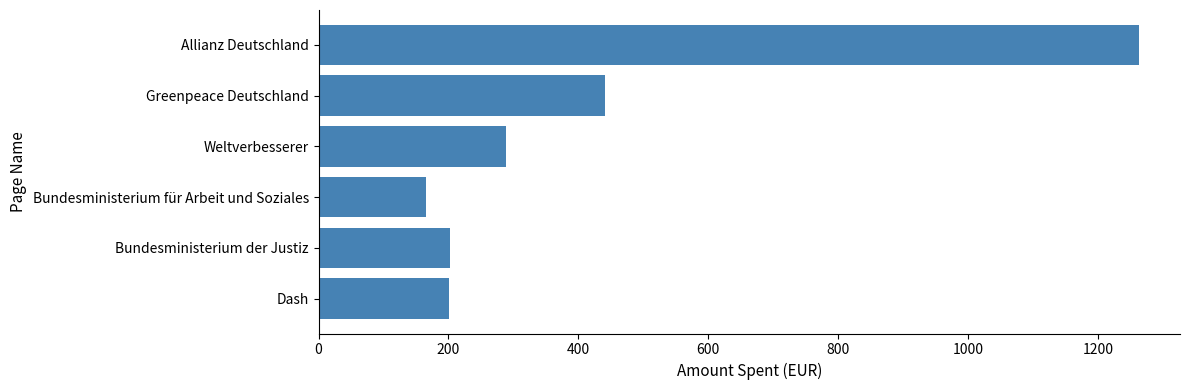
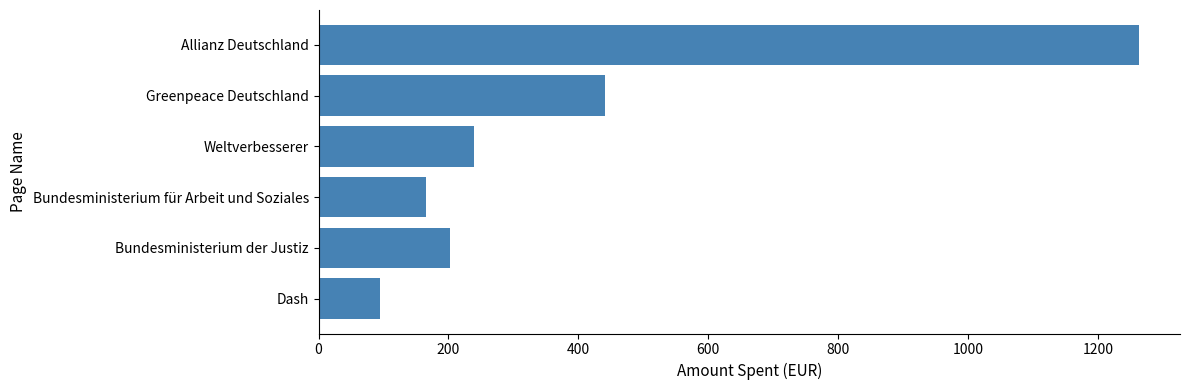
Weltverbesserer: 290 -> 240
Dash: 200 -> 100
